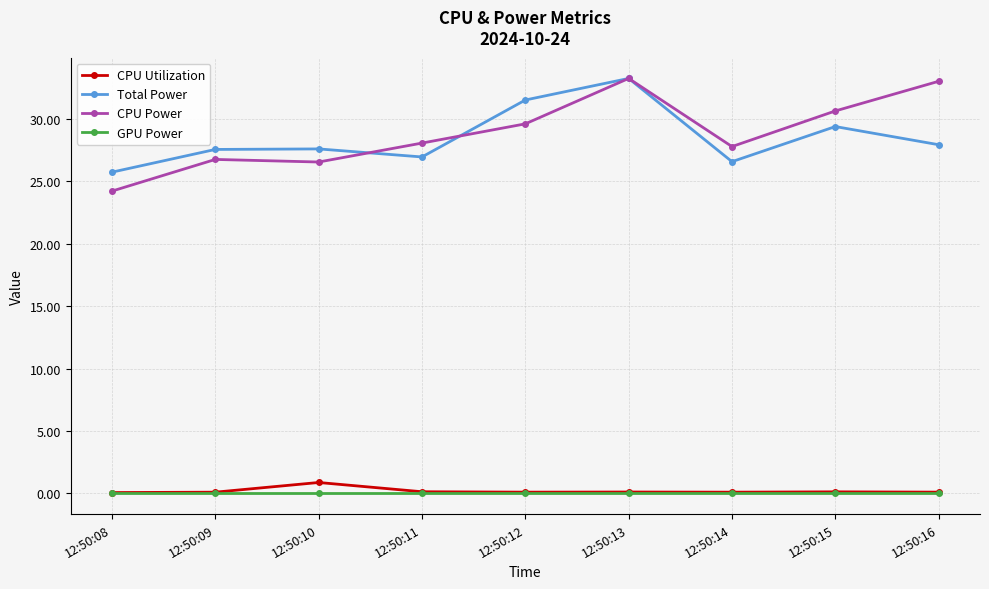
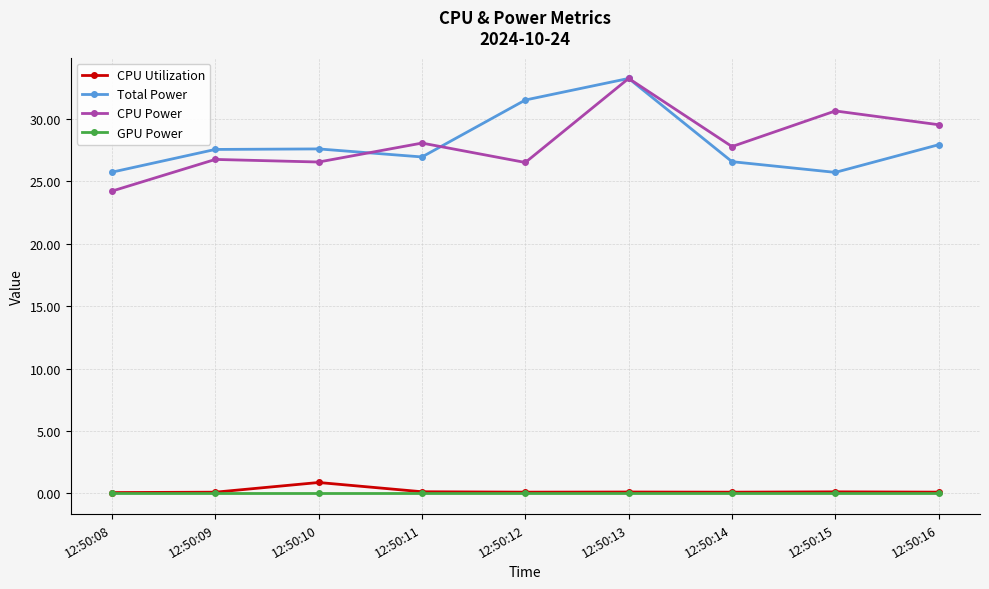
CPU Power, 12:50:12: 29.6 -> 26.5
Total Power, 12:50:15: 29.4 -> 25.7
CPU Power, 12:50:16: 33.0 -> 29.5
